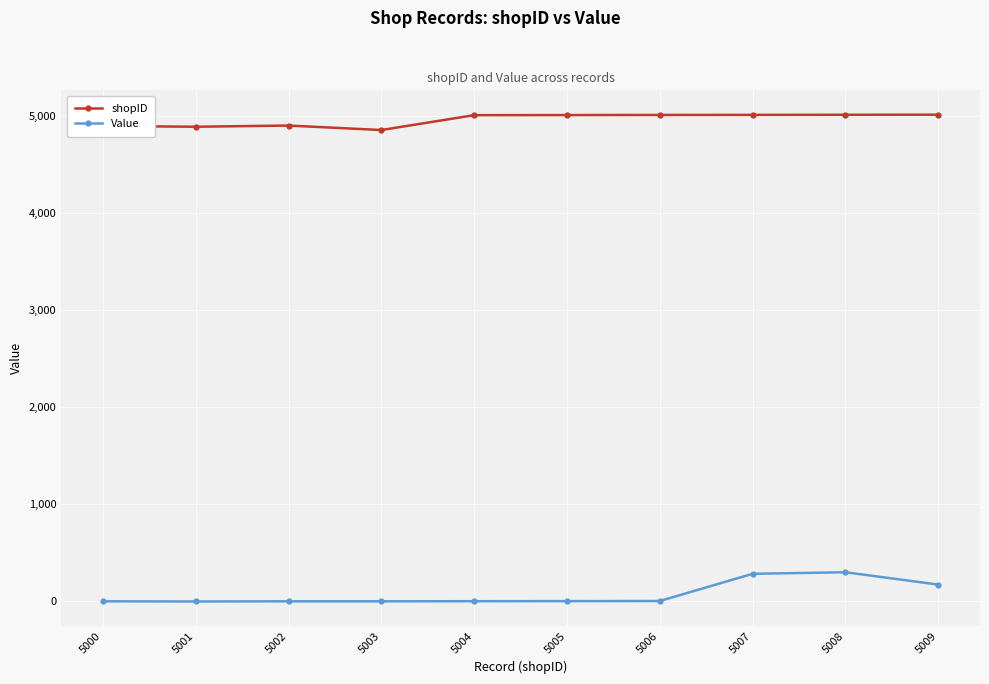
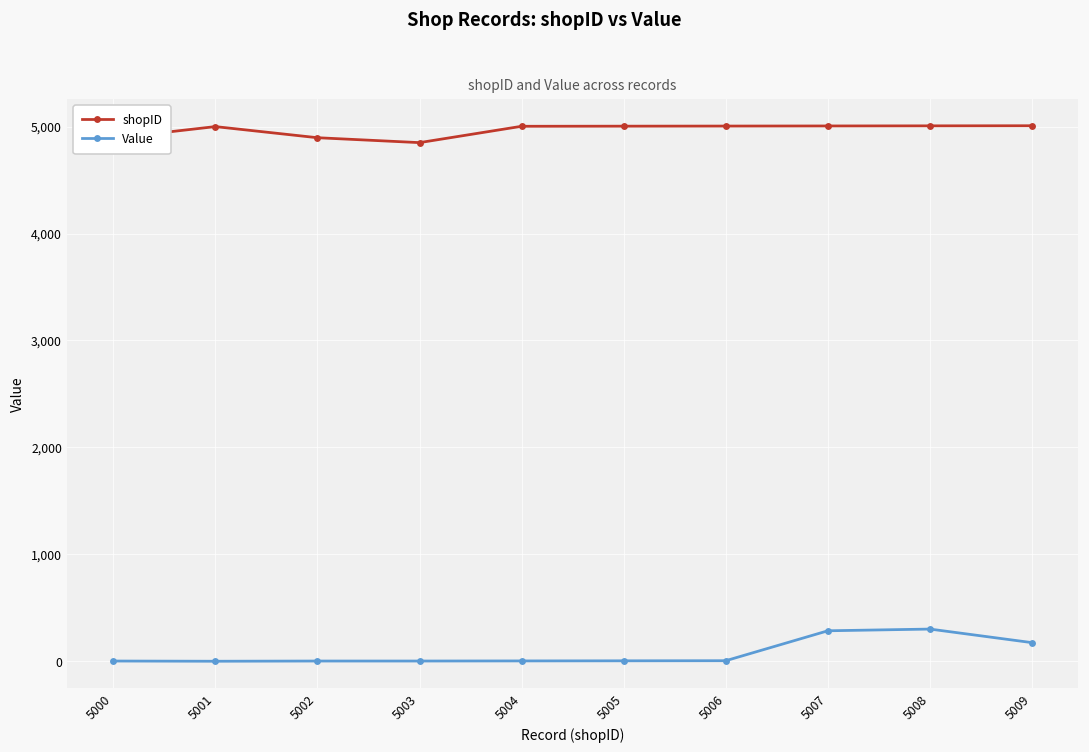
shopID, 5001: 4,900 -> 5,000
